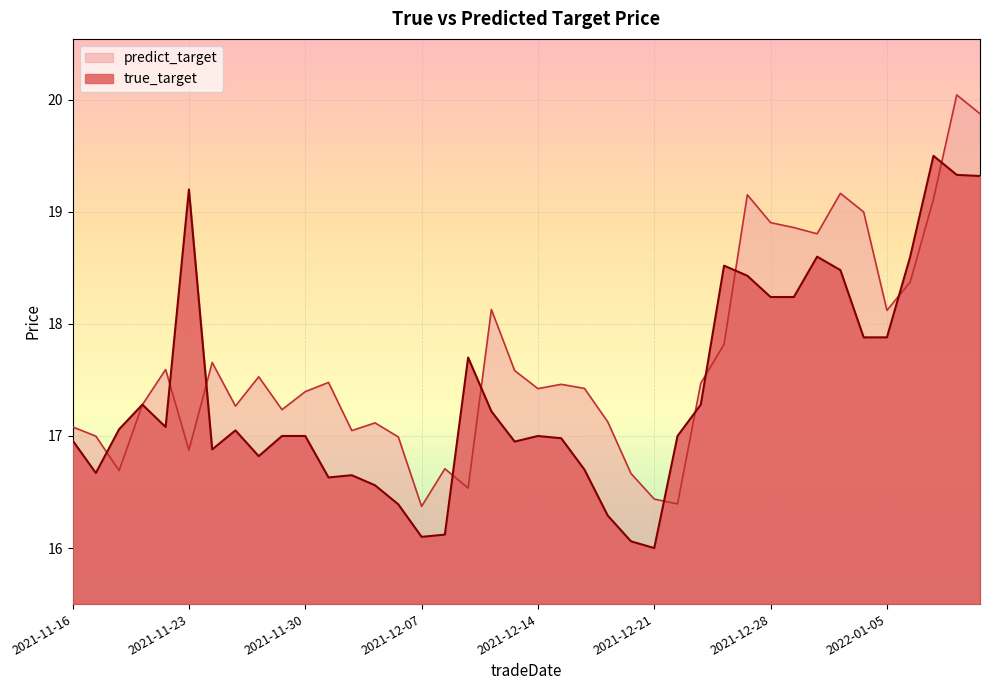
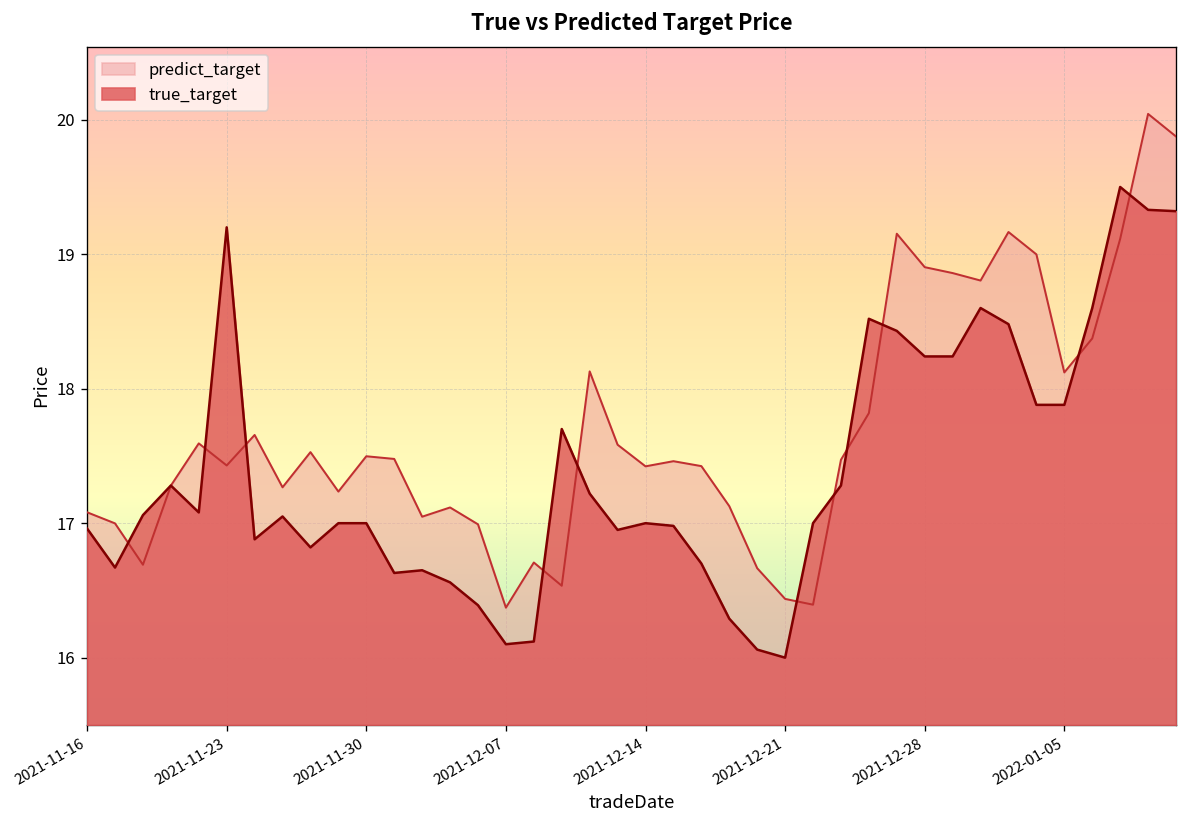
predict_target, 2021-11-23: 16.87 -> 17.43
predict_target, 2021-11-30: 17.40 -> 17.50
